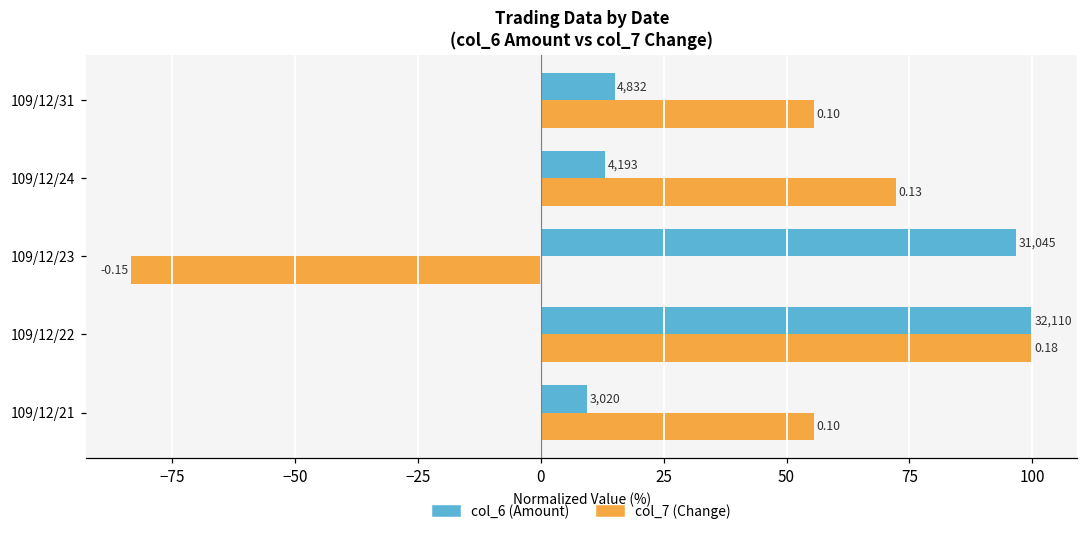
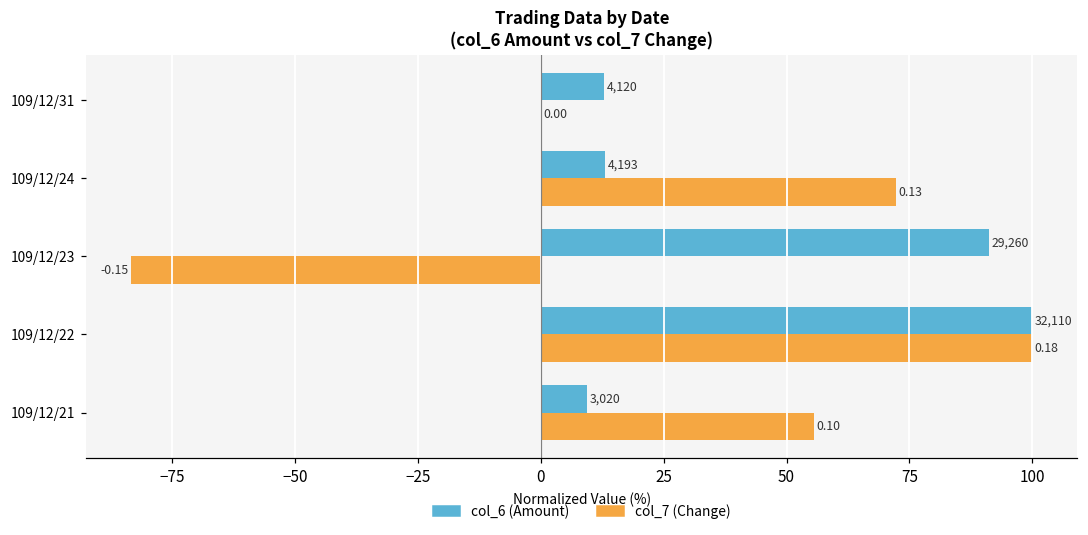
col_6 (Amount), 109/12/31: 4,832 -> 4,120
col_7 (Change), 109/12/31: 0.10 -> 0.00
col_6 (Amount), 109/12/23: 31,045 -> 29,260
